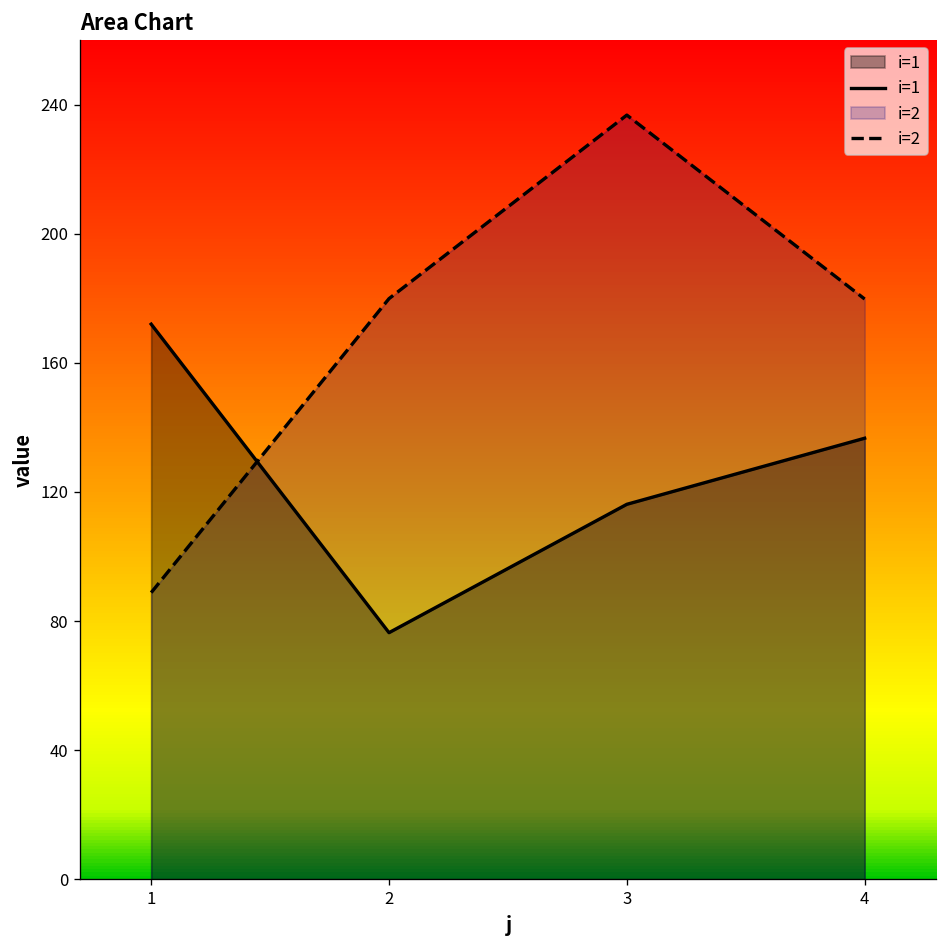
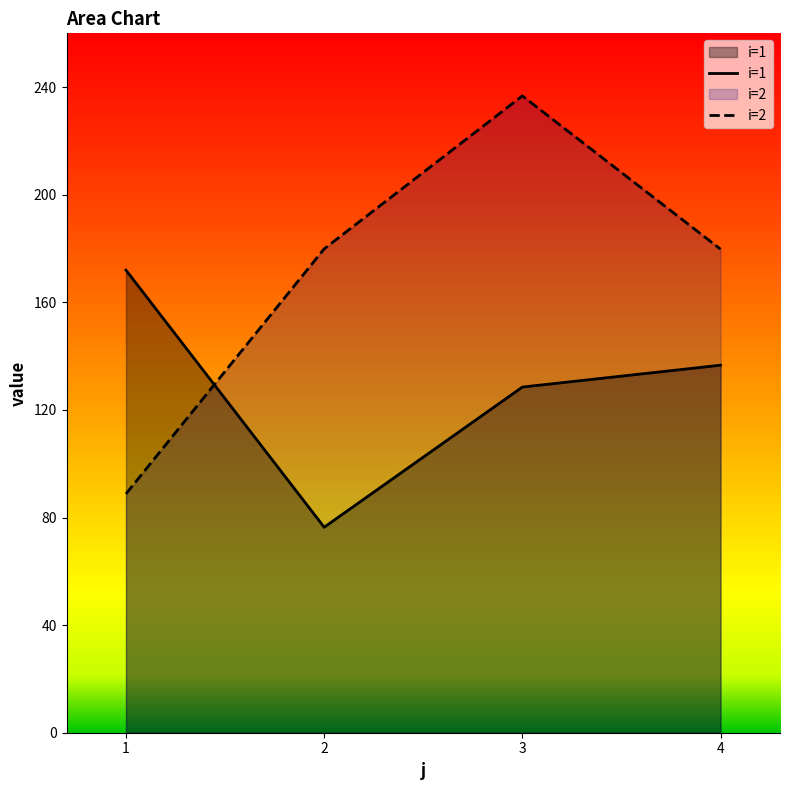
i=1, 3: 116 -> 128
